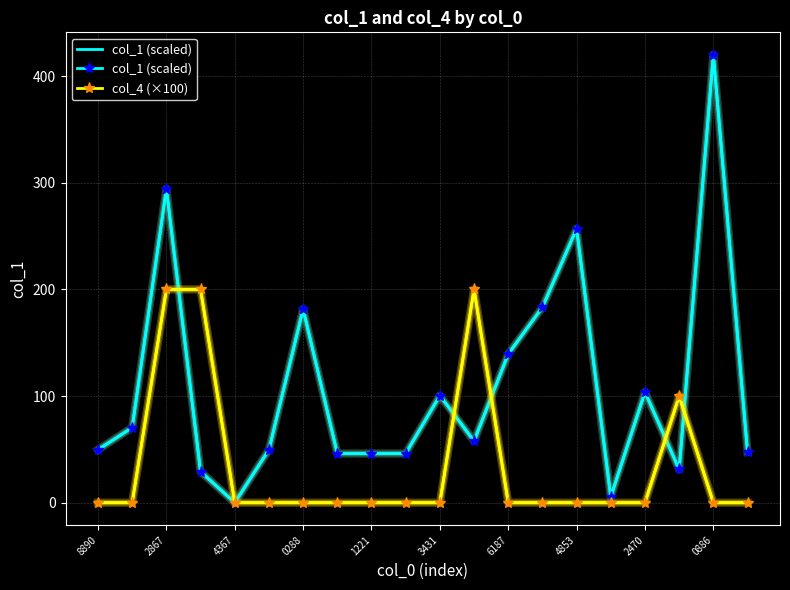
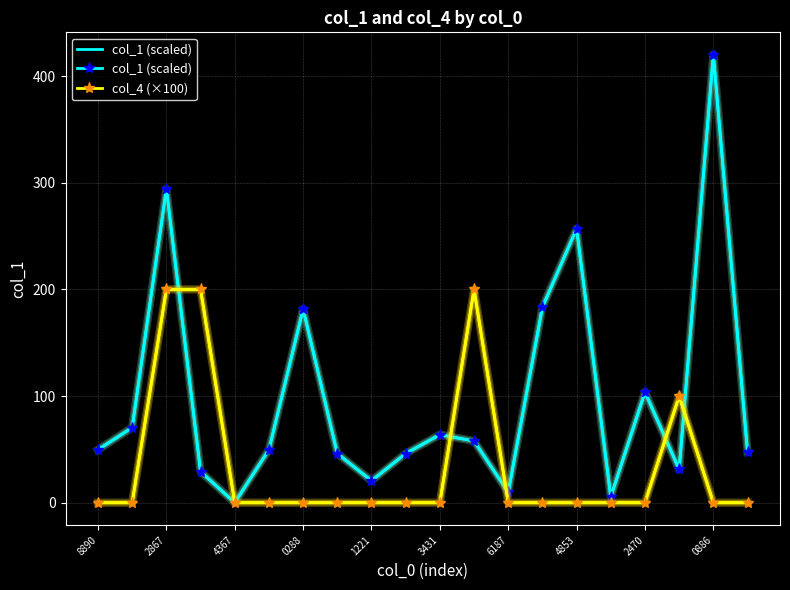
col_1 (scaled), 1221: 46 -> 21
col_1 (scaled), 3431: 100 -> 64
col_1 (scaled), 6187: 139 -> 10
